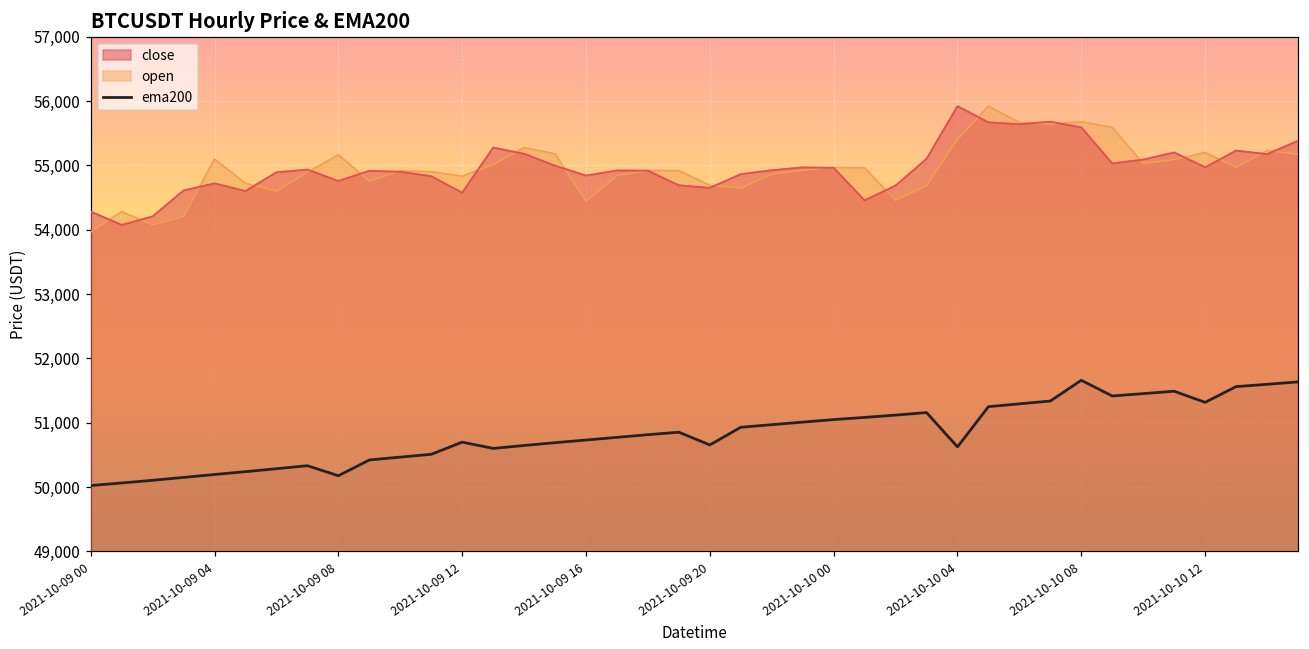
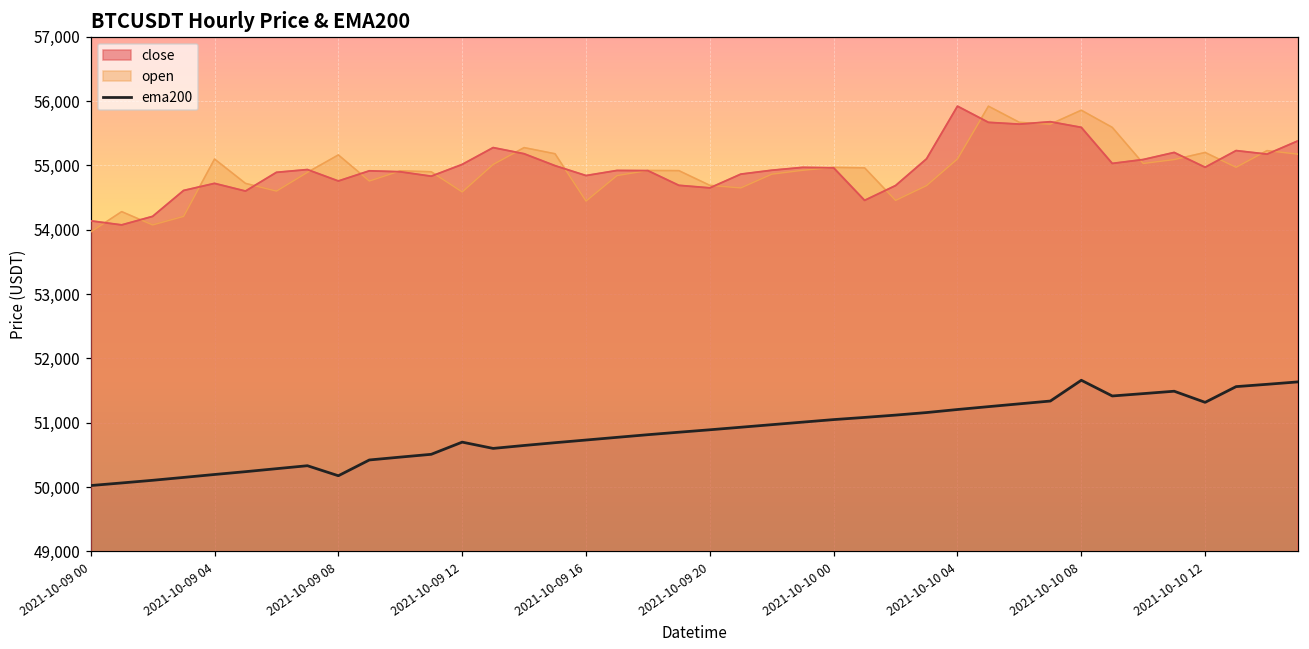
close, 2021-10-09 00: 54,300 -> 54,100
close, 2021-10-09 12: 54,600 -> 55,000
open, 2021-10-09 12: 54,800 -> 54,600
ema200, 2021-10-09 20: 50,700 -> 50,900
open, 2021-10-10 04: 55,400 -> 55,100
ema200, 2021-10-10 04: 50,600 -> 51,200
open, 2021-10-10 08: 55,700 -> 55,900
